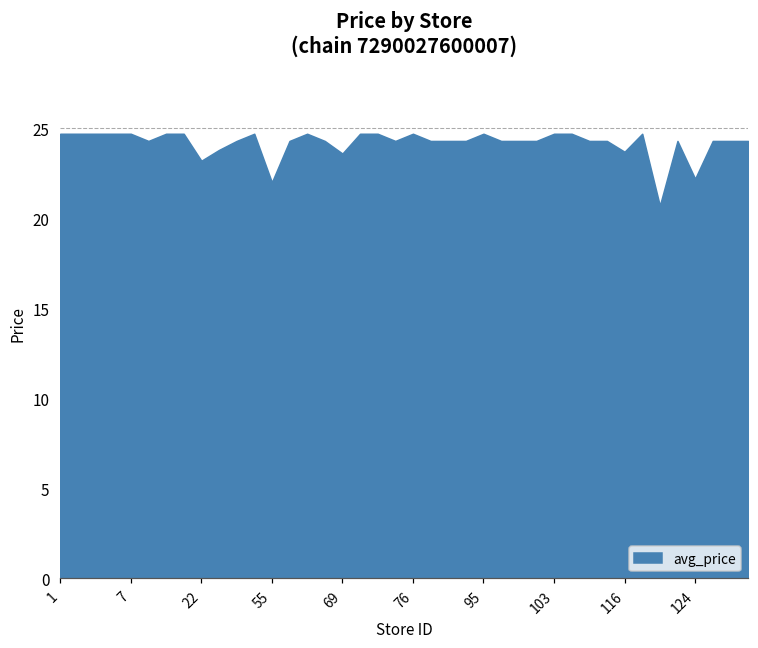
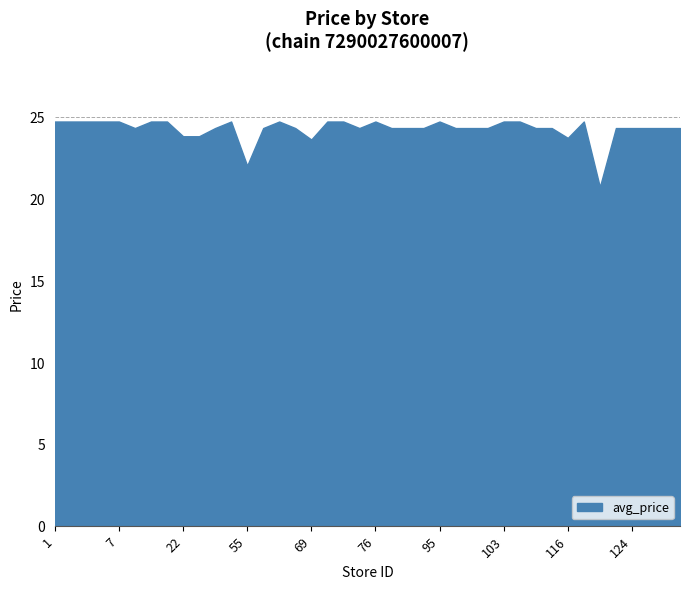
22: 23.2 -> 23.8
124: 22.2 -> 24.3
